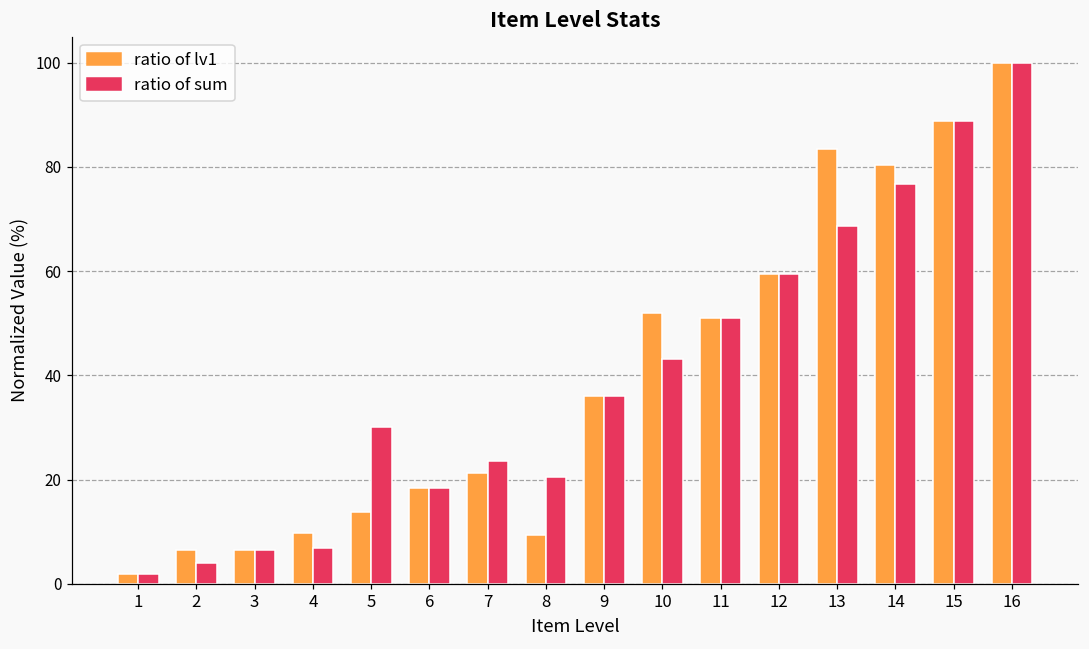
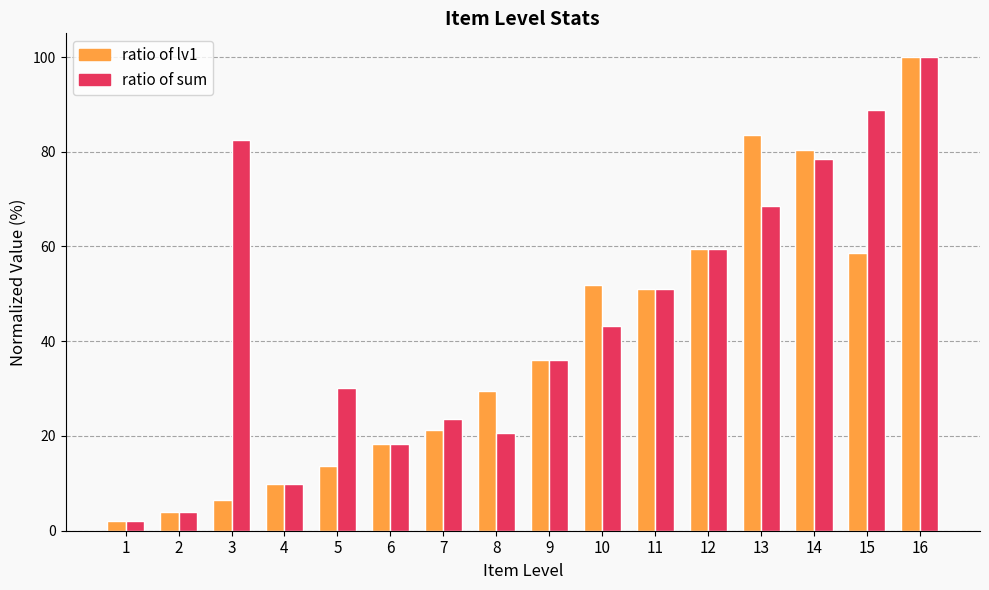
ratio of lv1, 2: 6 -> 4
ratio of sum, 3: 7 -> 82
ratio of sum, 4: 7 -> 10
ratio of lv1, 8: 9 -> 29
ratio of sum, 14: 77 -> 78
ratio of lv1, 15: 89 -> 59
